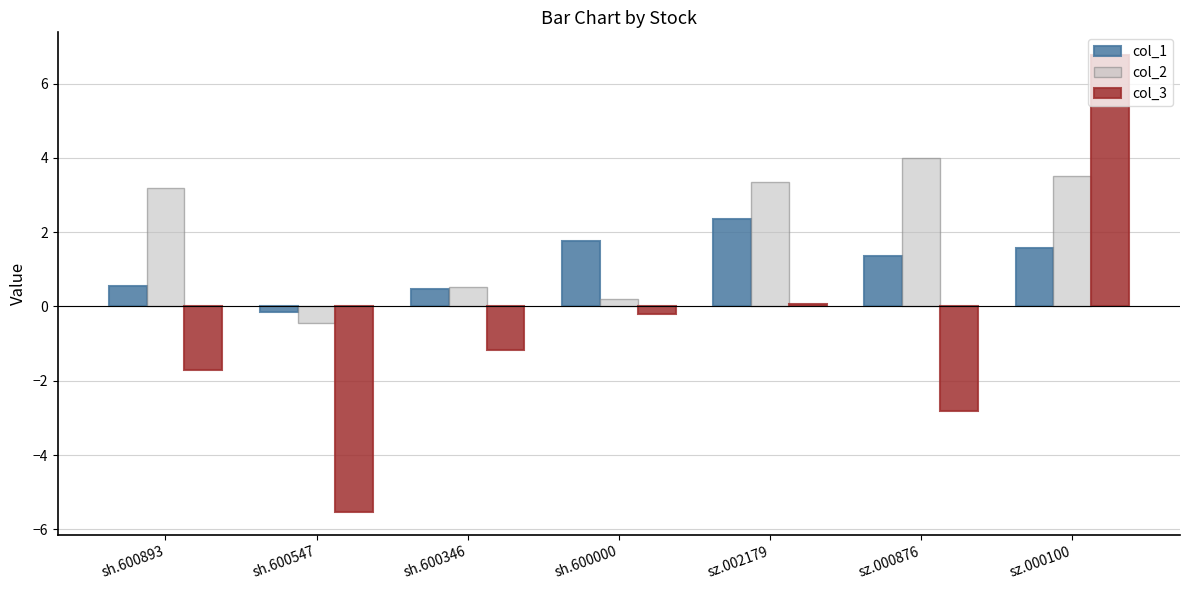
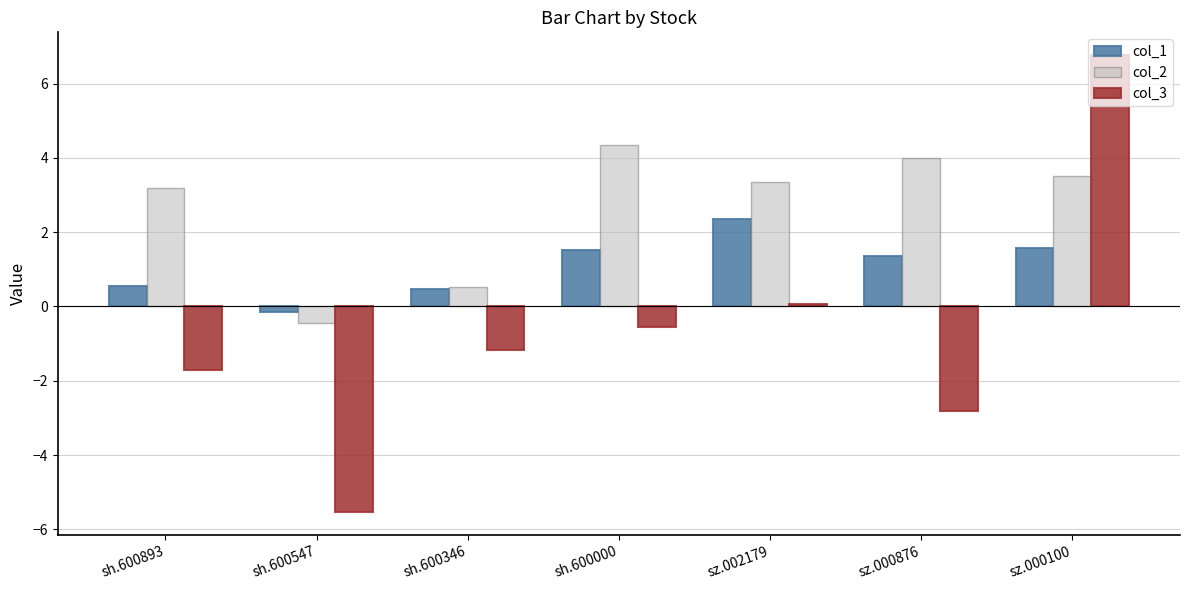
col_1, sh.600000: 1.8 -> 1.5
col_2, sh.600000: 0.2 -> 4.4
col_3, sh.600000: -0.2 -> -0.6
